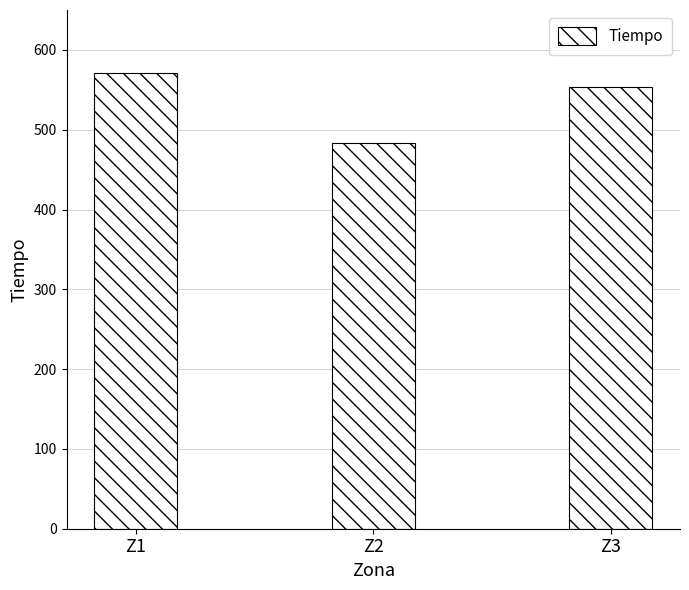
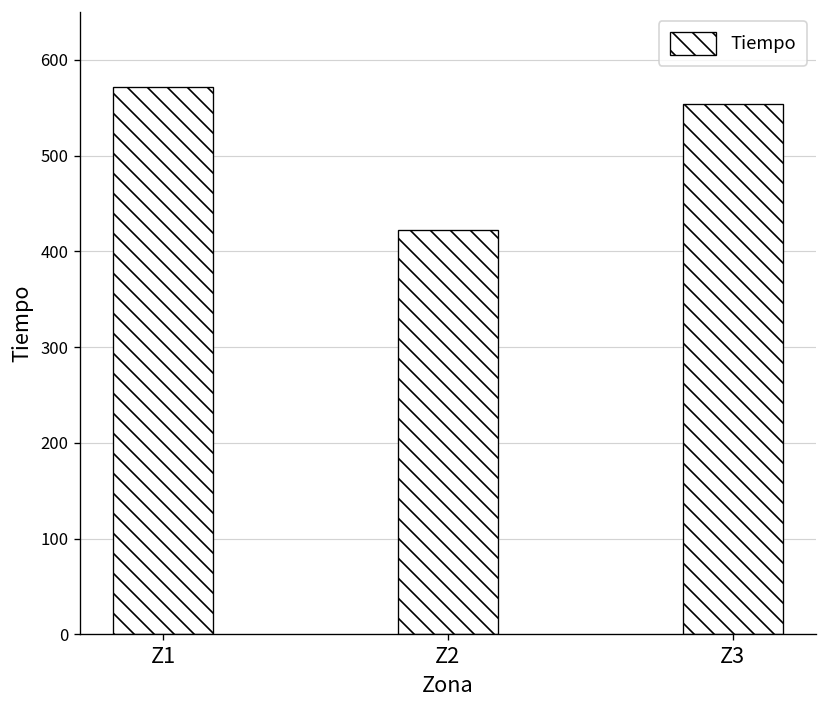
Z2: 480 -> 420
